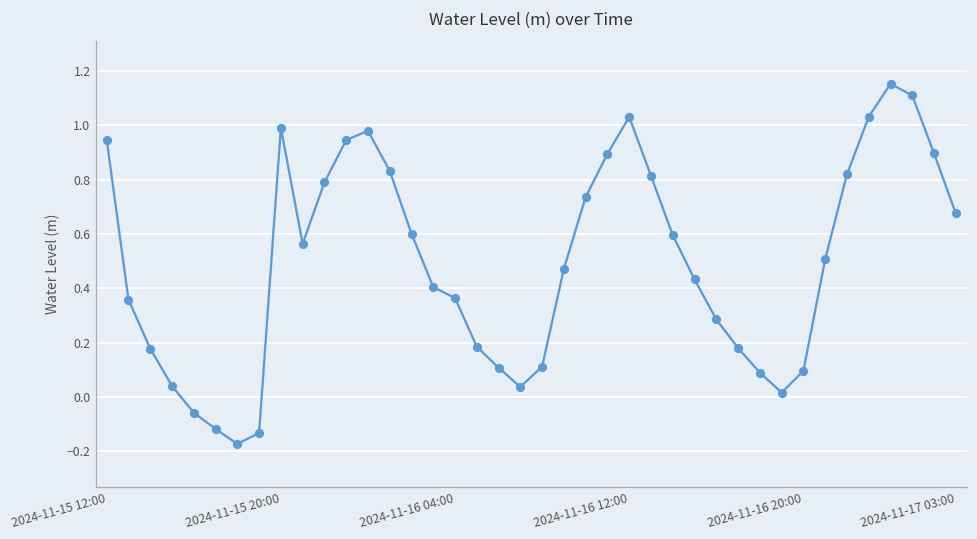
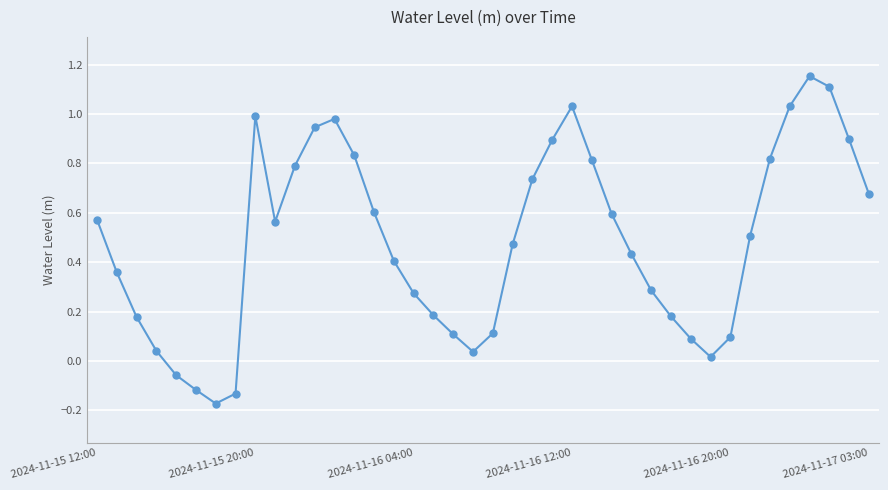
2024-11-15 12:00: 0.95 -> 0.57
2024-11-16 04:00: 0.36 -> 0.27
